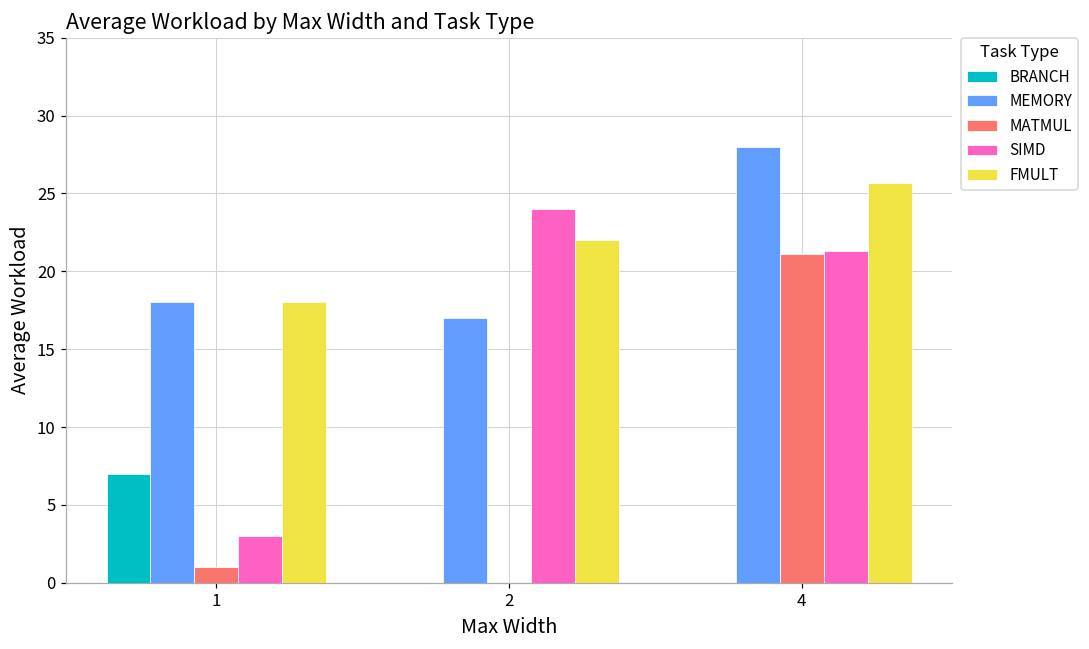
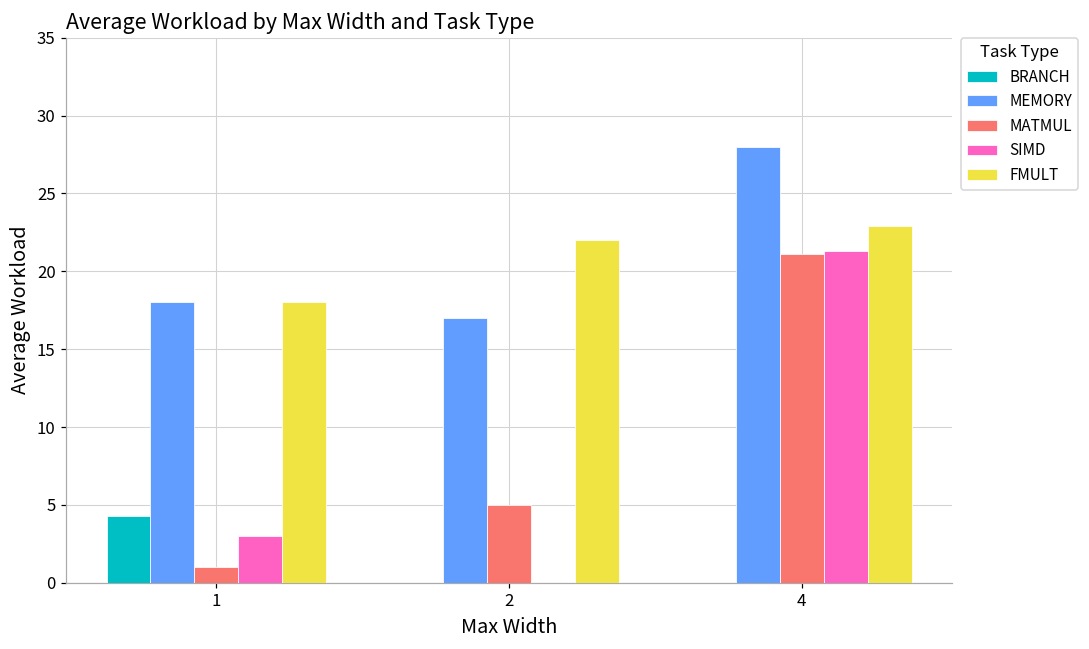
BRANCH, 1: 7.0 -> 4.3
MATMUL, 2: 0 -> 5
SIMD, 2: 24 -> 0
FMULT, 4: 25.7 -> 22.9
